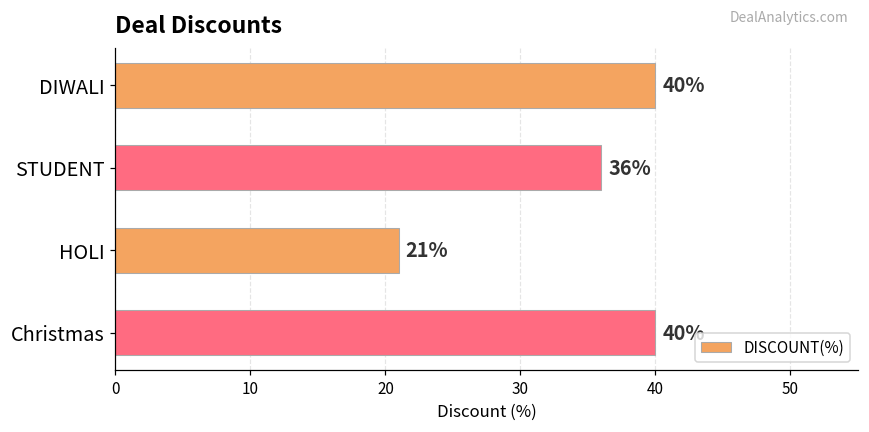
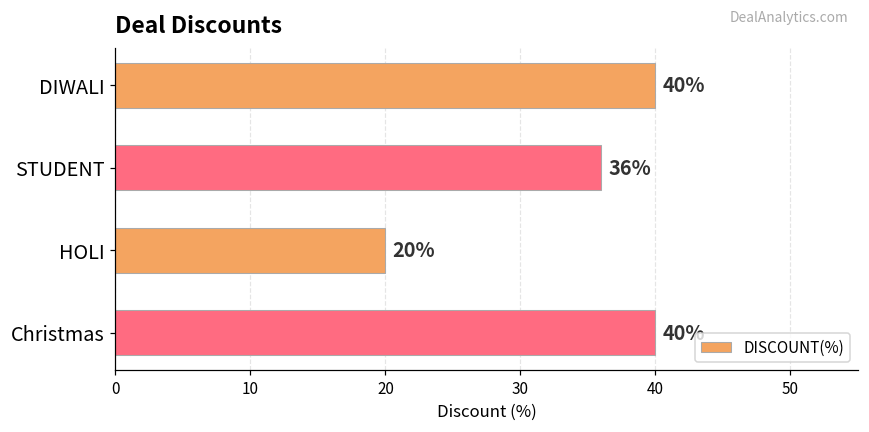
HOLI: 21% -> 20%
